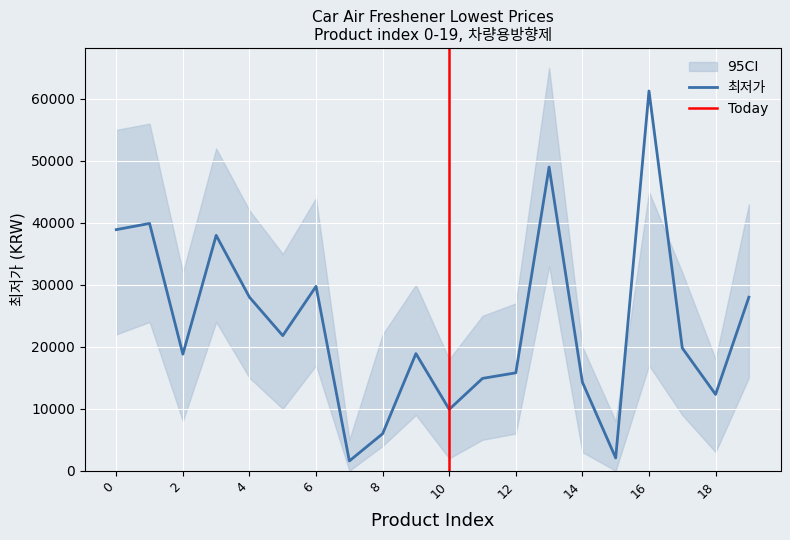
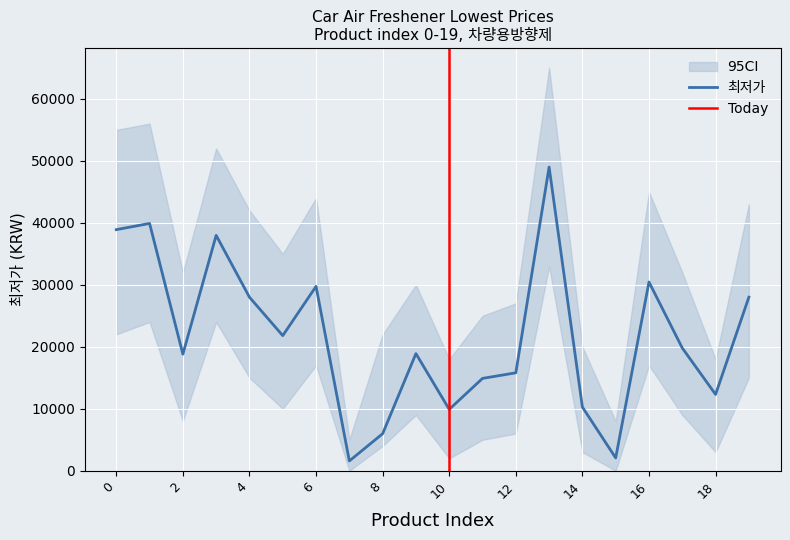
최저가, 14: 14000 -> 10000
최저가, 16: 61000 -> 30000
